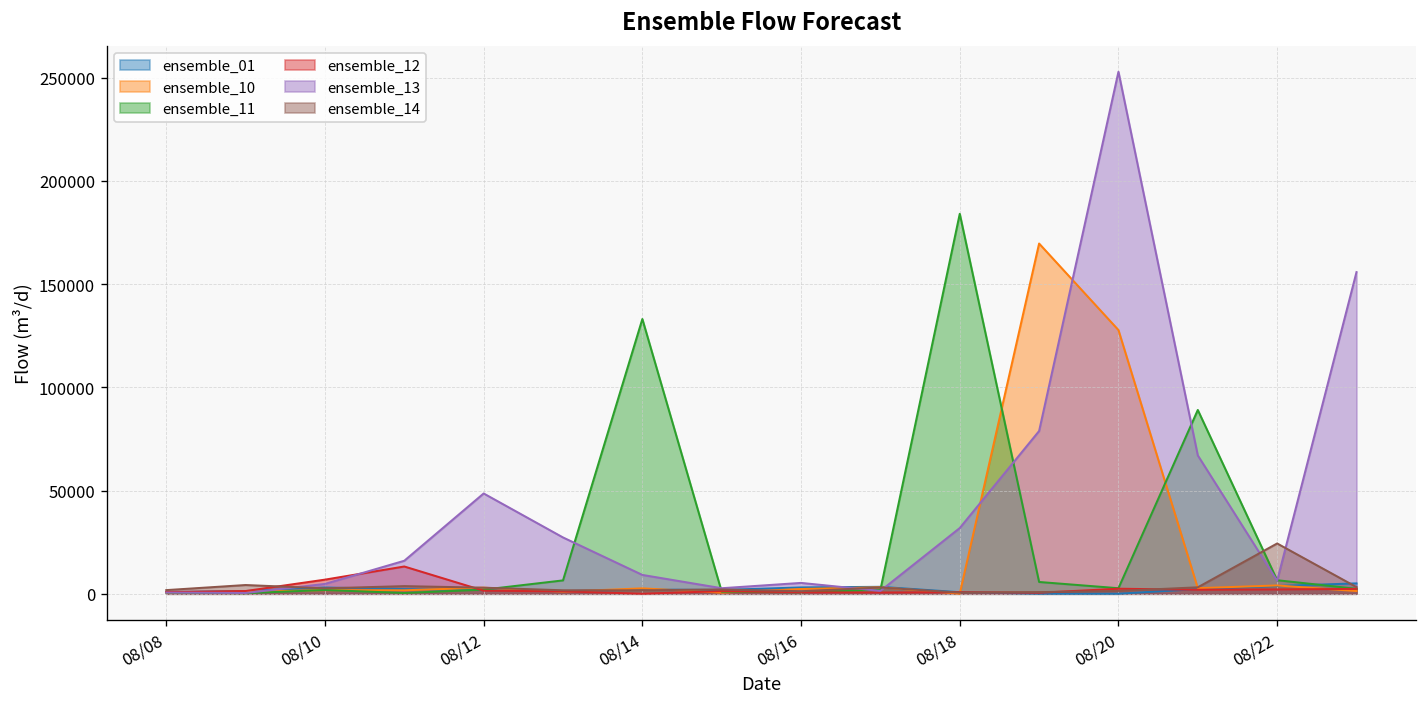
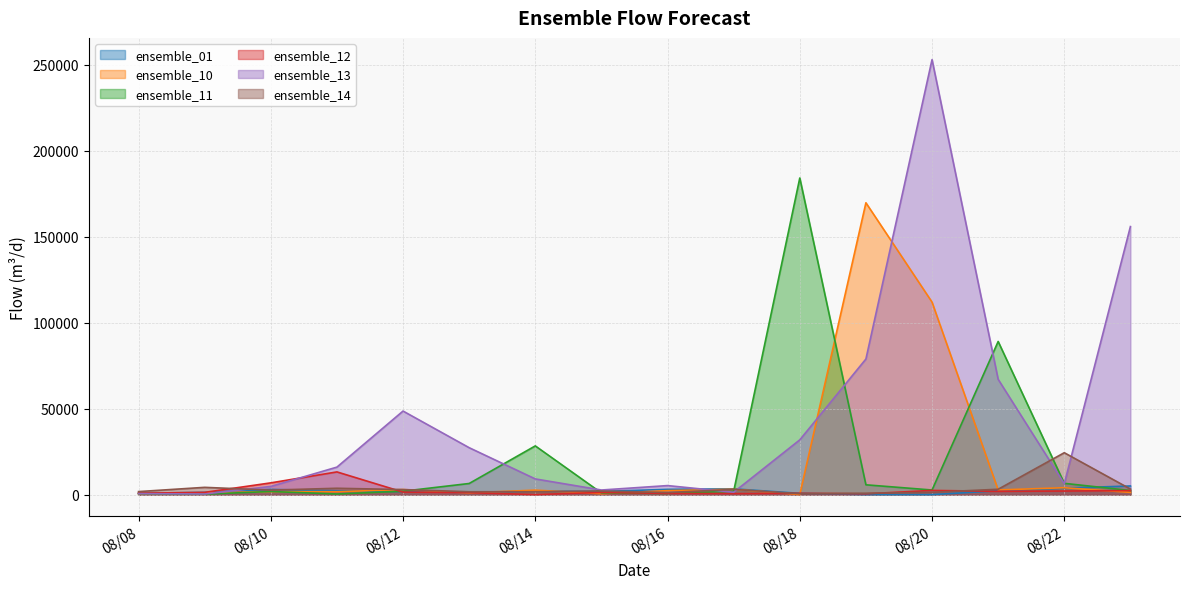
ensemble_11, 08/14: 133000 -> 28000
ensemble_10, 08/20: 128000 -> 112000
